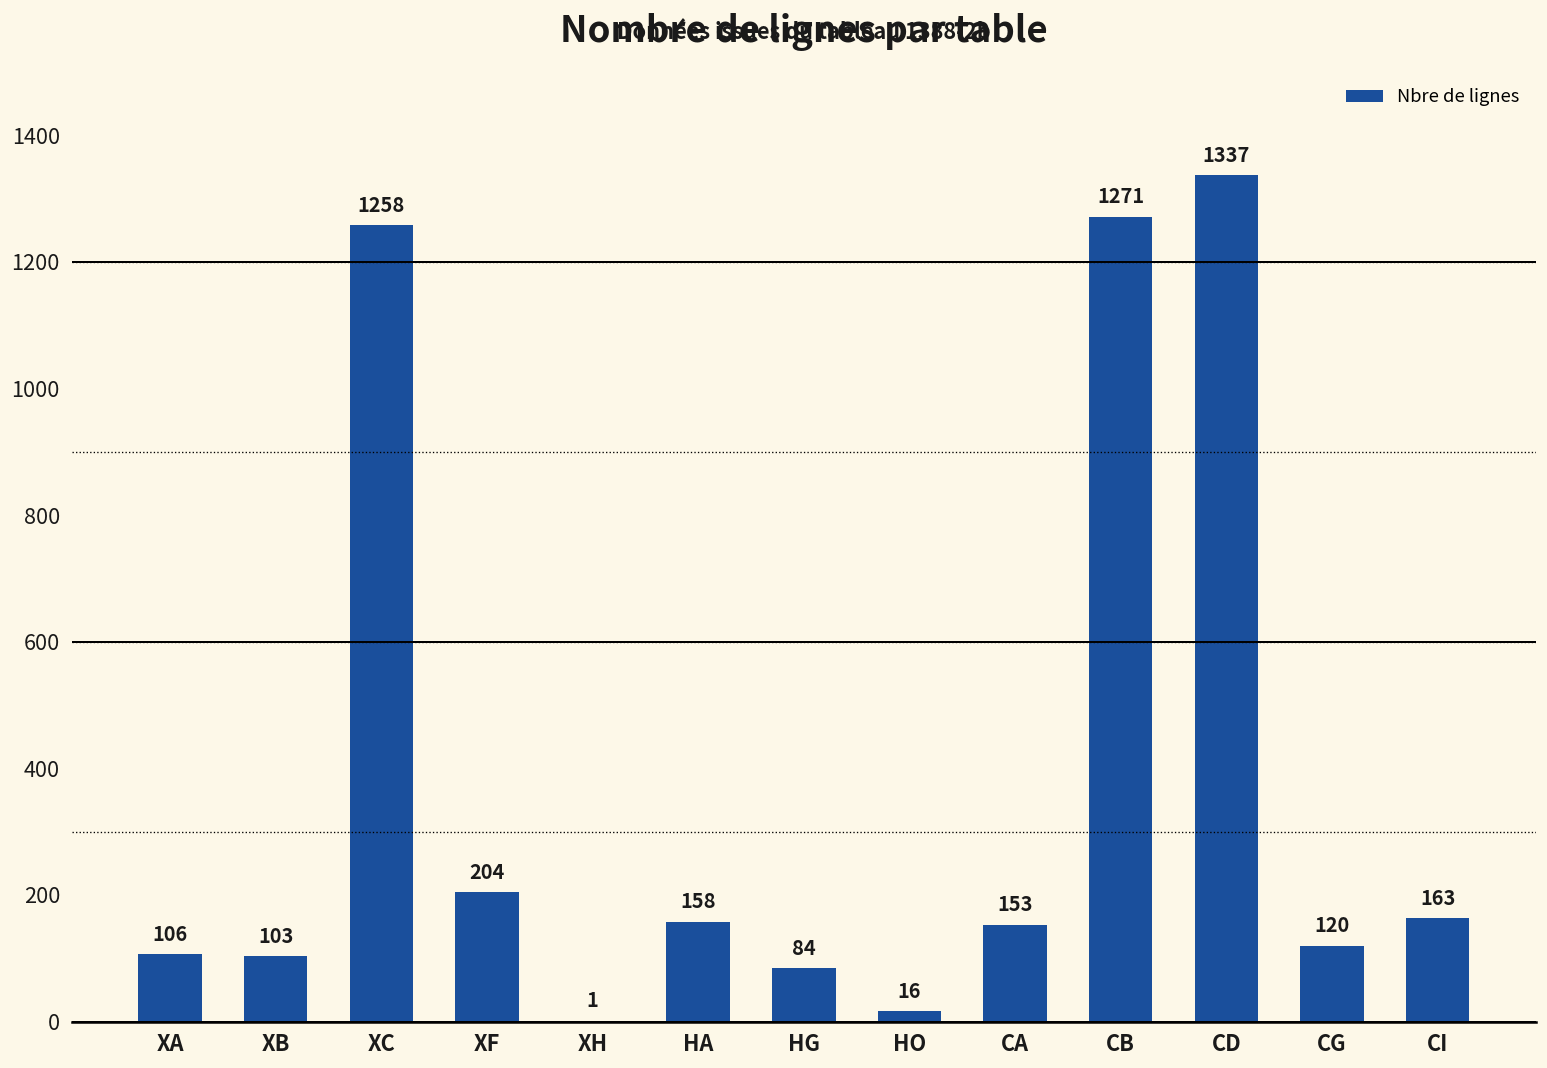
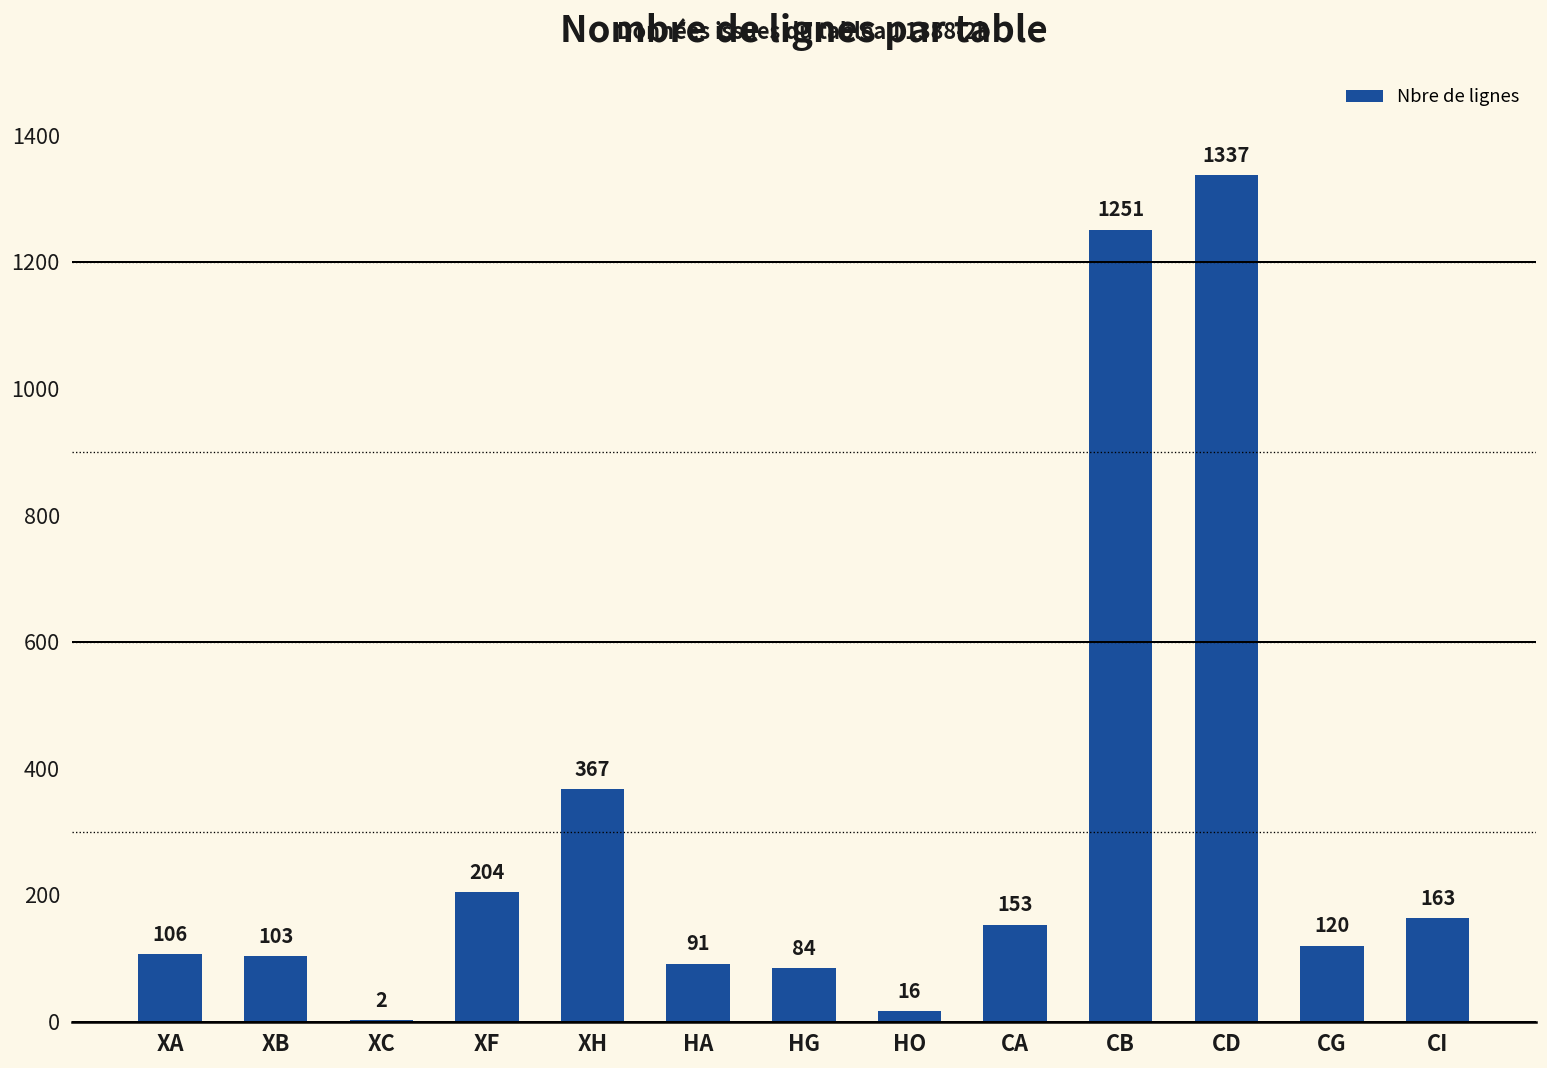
XC: 1258 -> 2
XH: 1 -> 367
HA: 158 -> 91
CB: 1271 -> 1251
